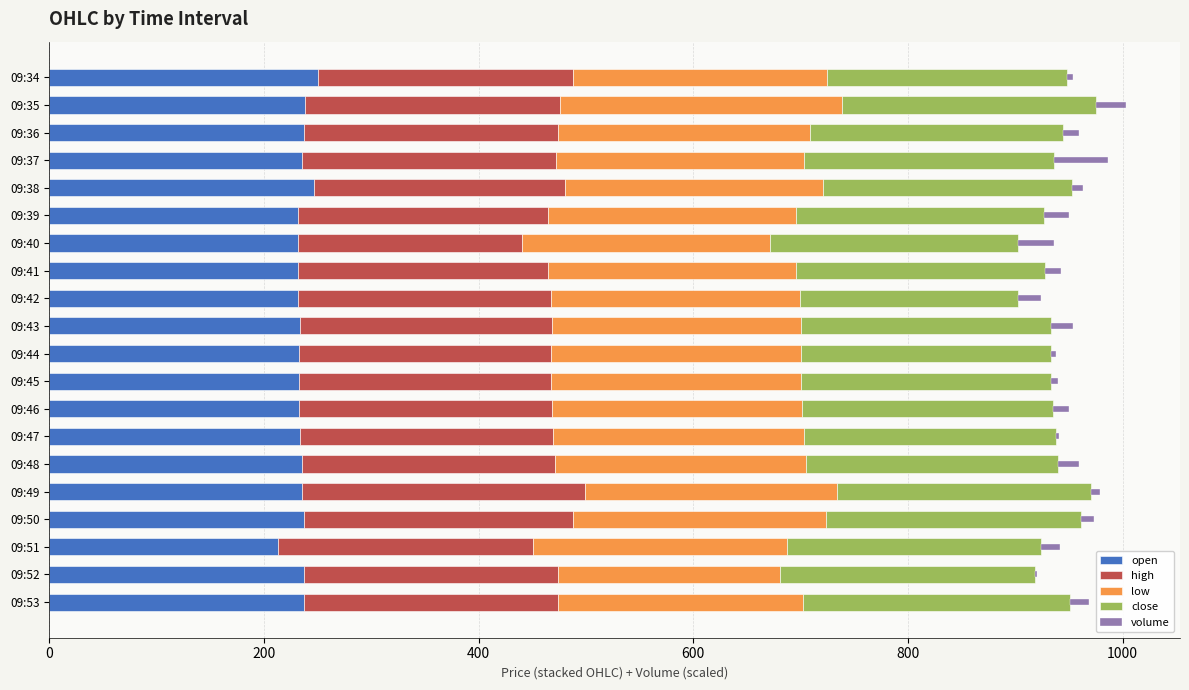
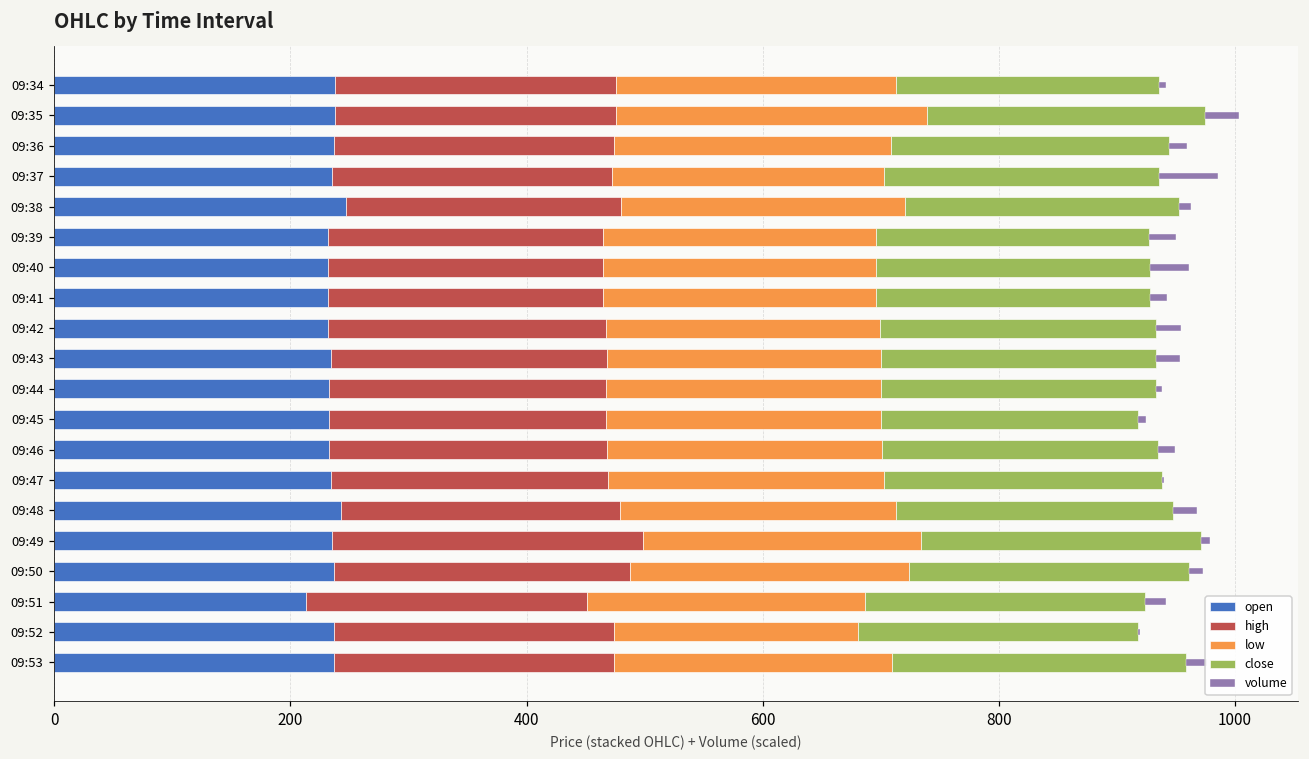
open, 09:34: 250 -> 238
high, 09:40: 208 -> 233
close, 09:42: 204 -> 234
close, 09:45: 233 -> 218
open, 09:48: 235 -> 243
low, 09:53: 228 -> 236
